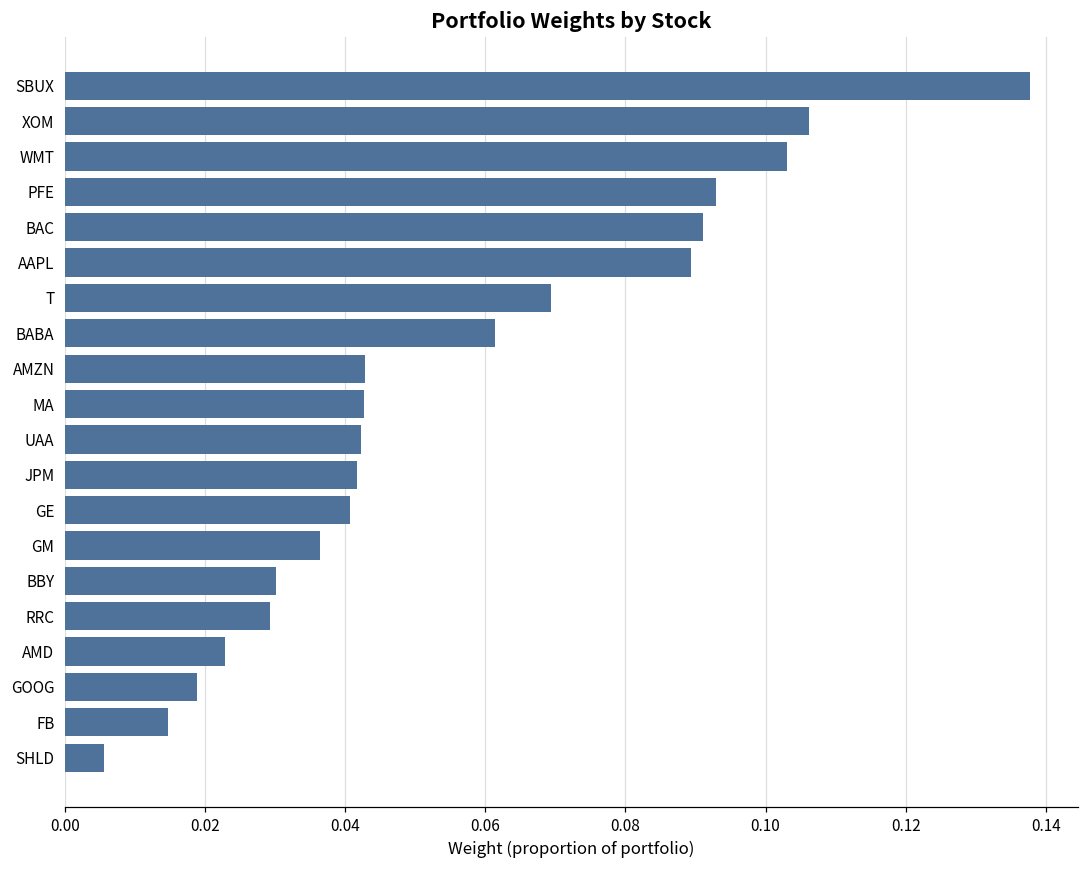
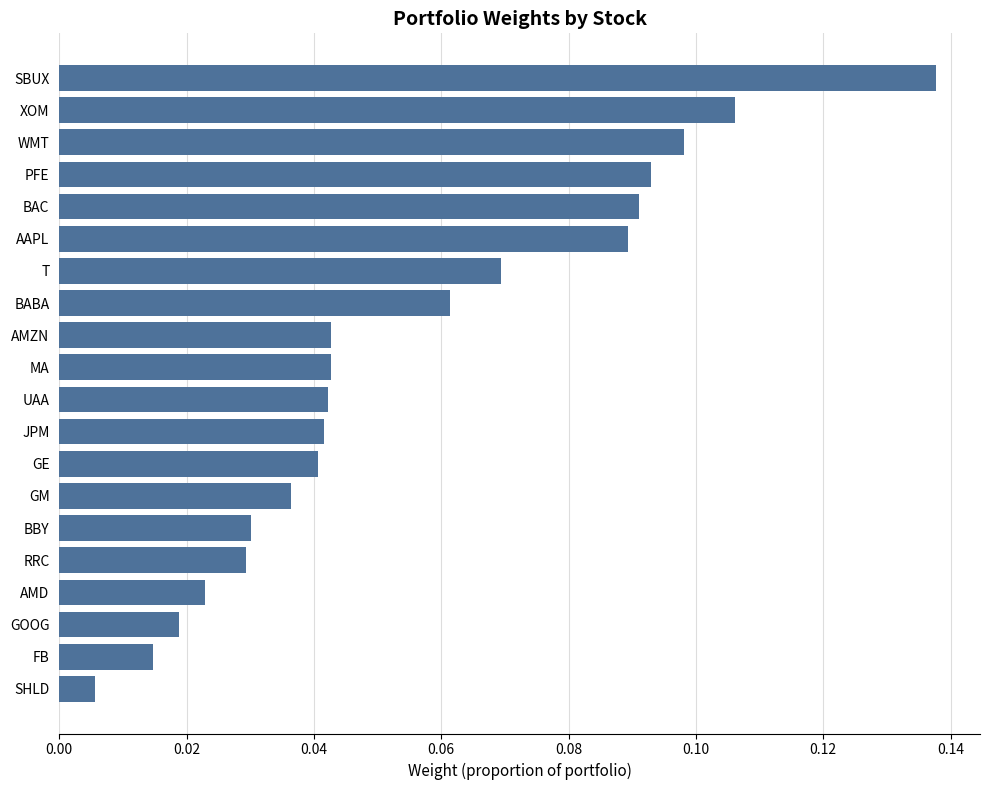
WMT: 0.103 -> 0.098
